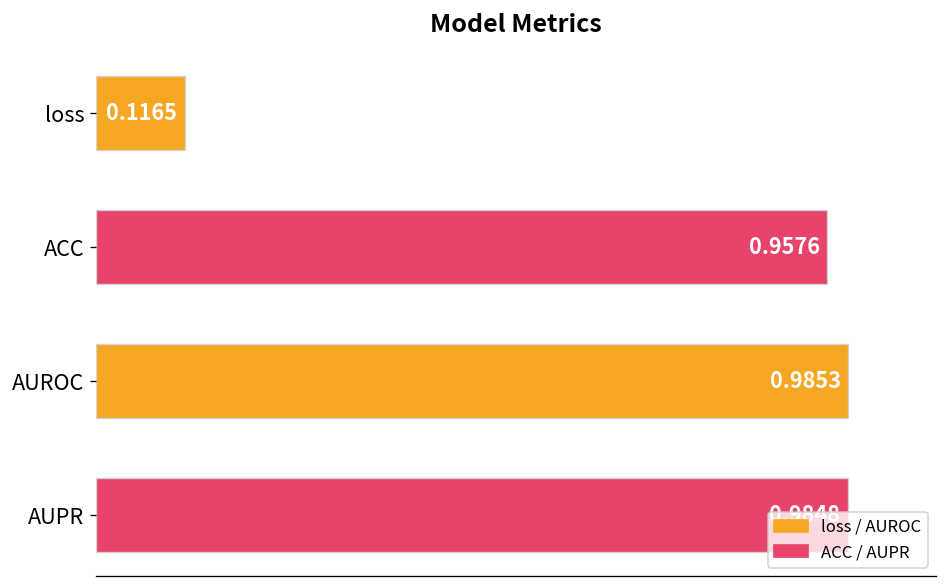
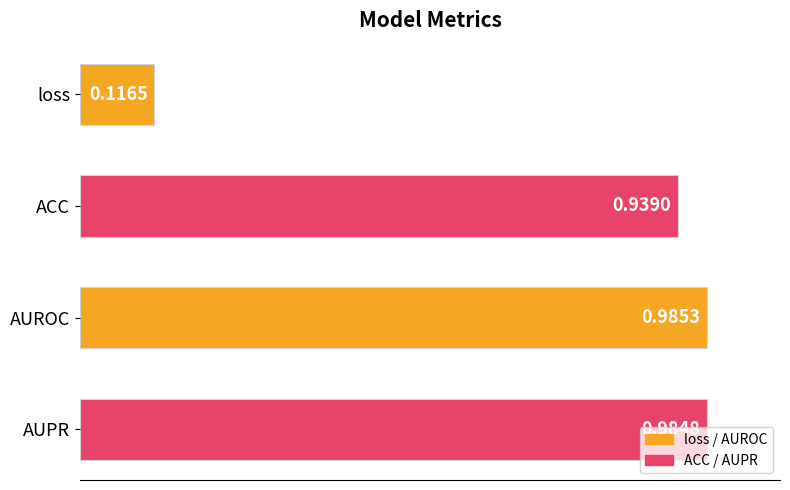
ACC: 0.9576 -> 0.9390
